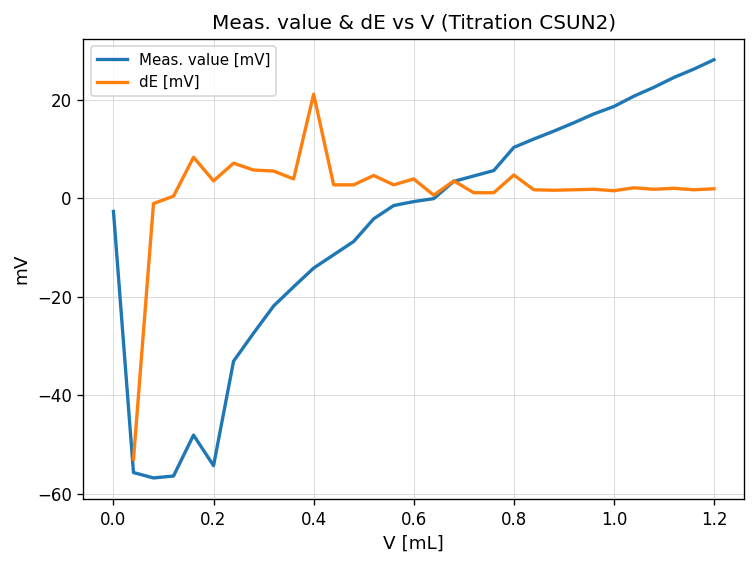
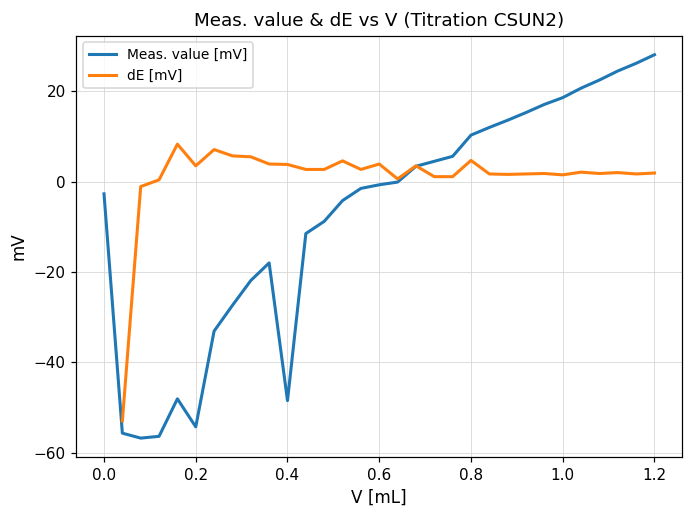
Meas. value [mV], 0.4: -14 -> -49
dE [mV], 0.4: 21 -> 4
